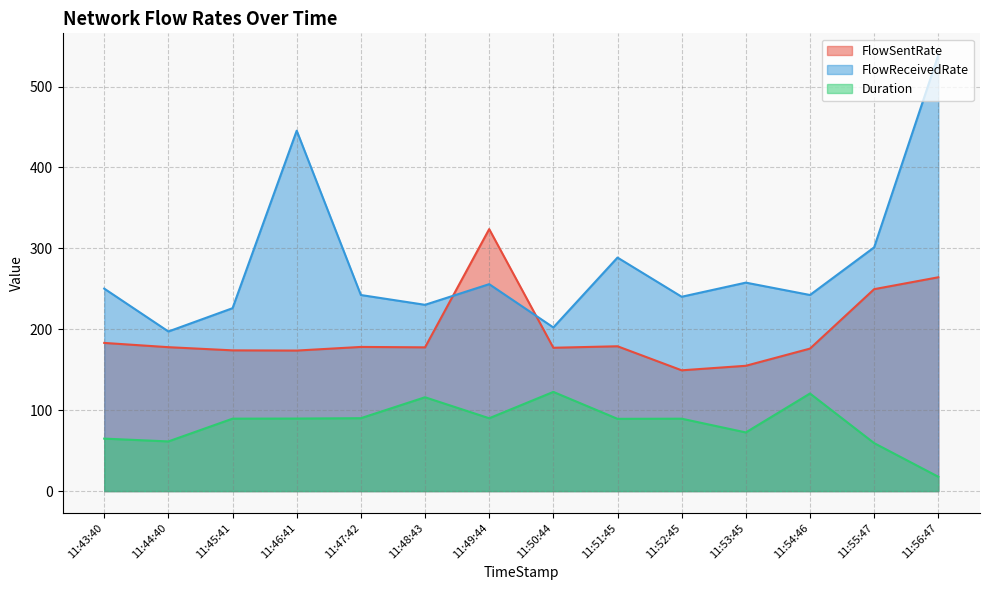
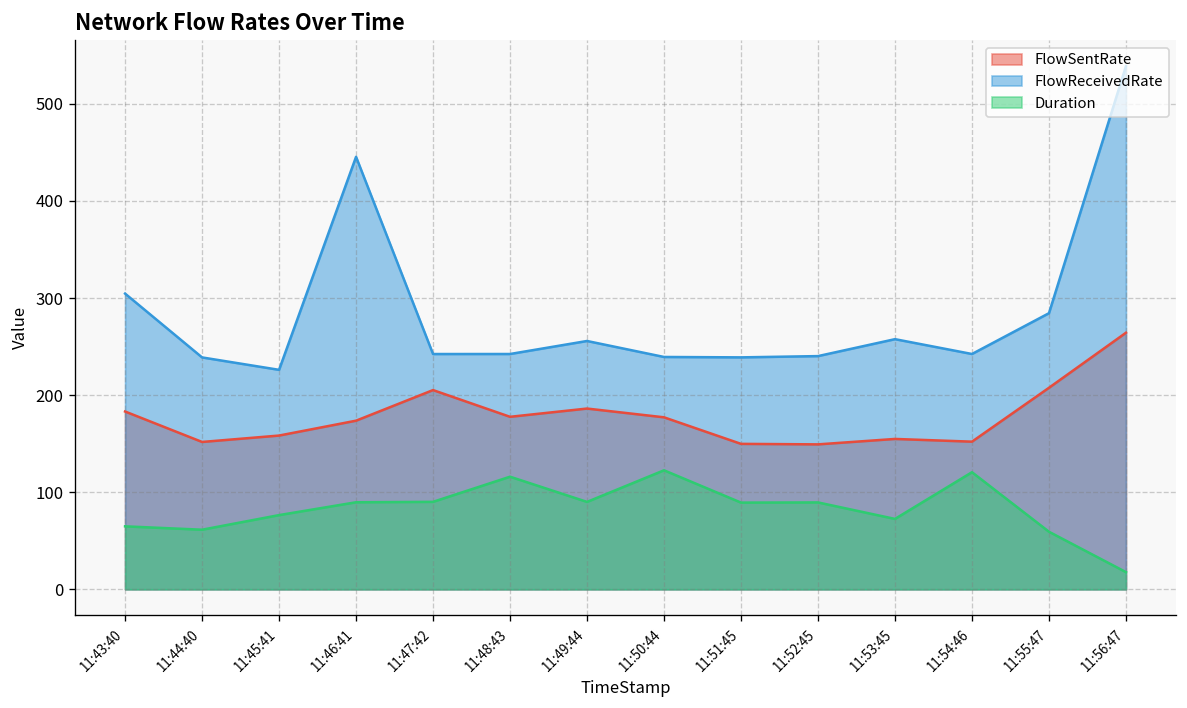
FlowReceivedRate, 11:43:40: 250 -> 300
FlowSentRate, 11:44:40: 180 -> 150
FlowReceivedRate, 11:44:40: 200 -> 240
FlowSentRate, 11:45:41: 170 -> 160
Duration, 11:45:41: 90 -> 80
FlowSentRate, 11:47:42: 180 -> 210
FlowReceivedRate, 11:48:43: 230 -> 240
FlowSentRate, 11:49:44: 320 -> 190
FlowReceivedRate, 11:50:44: 200 -> 240
FlowSentRate, 11:51:45: 180 -> 150
FlowReceivedRate, 11:51:45: 290 -> 240
FlowSentRate, 11:54:46: 180 -> 150
FlowSentRate, 11:55:47: 250 -> 210
FlowReceivedRate, 11:55:47: 300 -> 280
